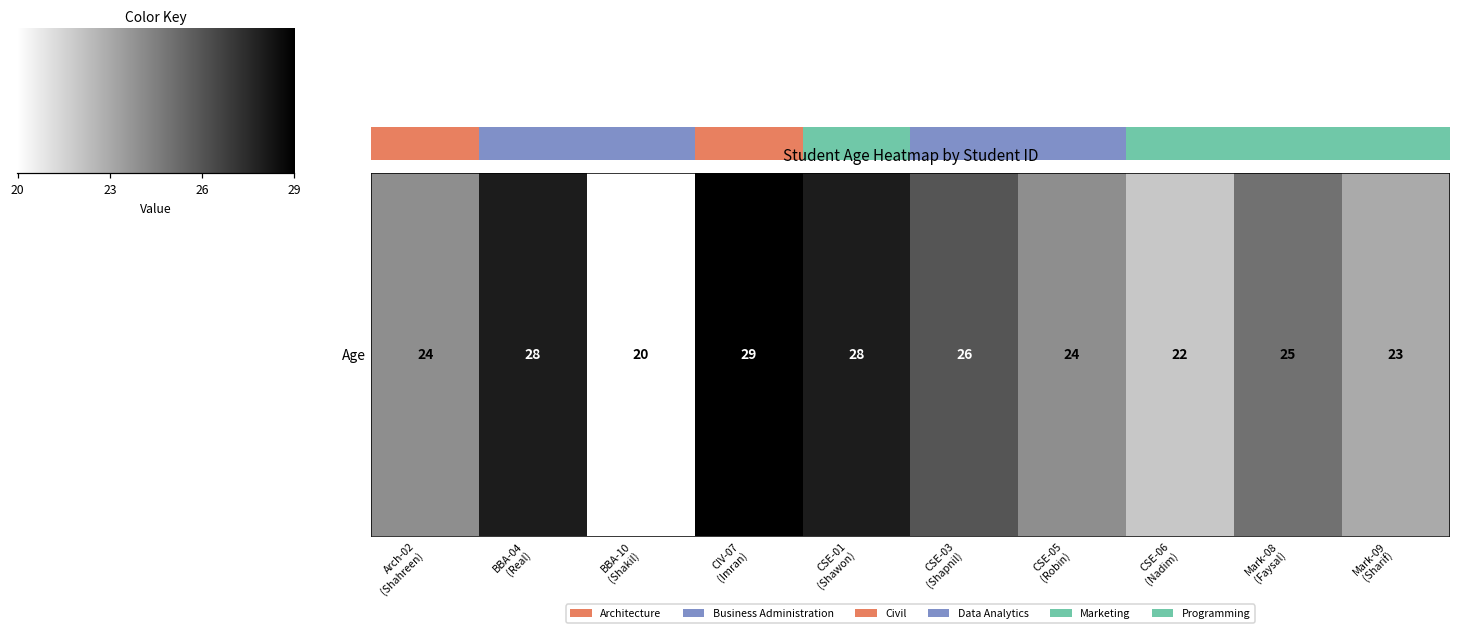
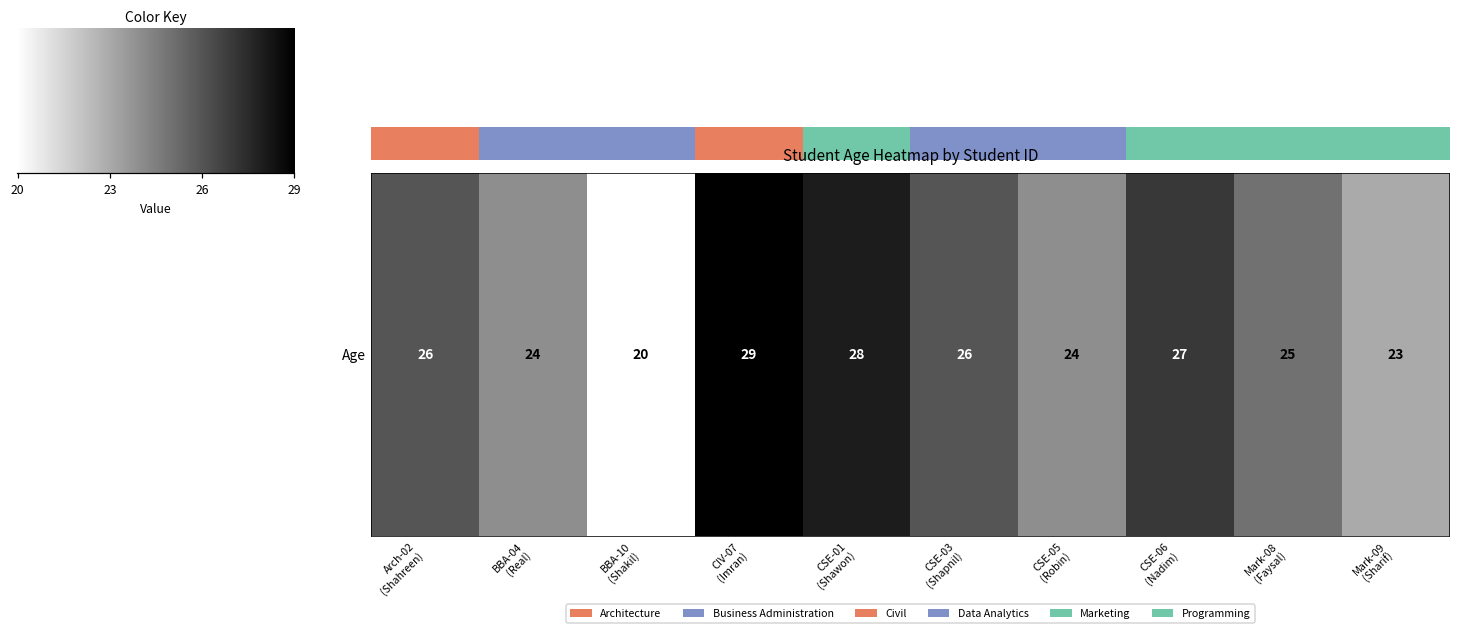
Student Age Heatmap by Student ID, Age, Arch-02 (Shahreen): 24 -> 26
Student Age Heatmap by Student ID, Age, BBA-04 (Real): 28 -> 24
Student Age Heatmap by Student ID, Age, CSE-06 (Nadim): 22 -> 27
